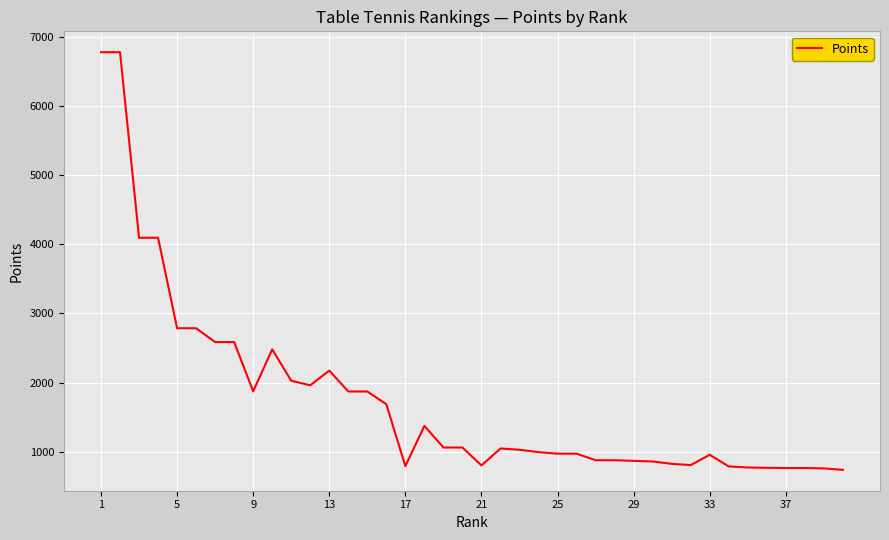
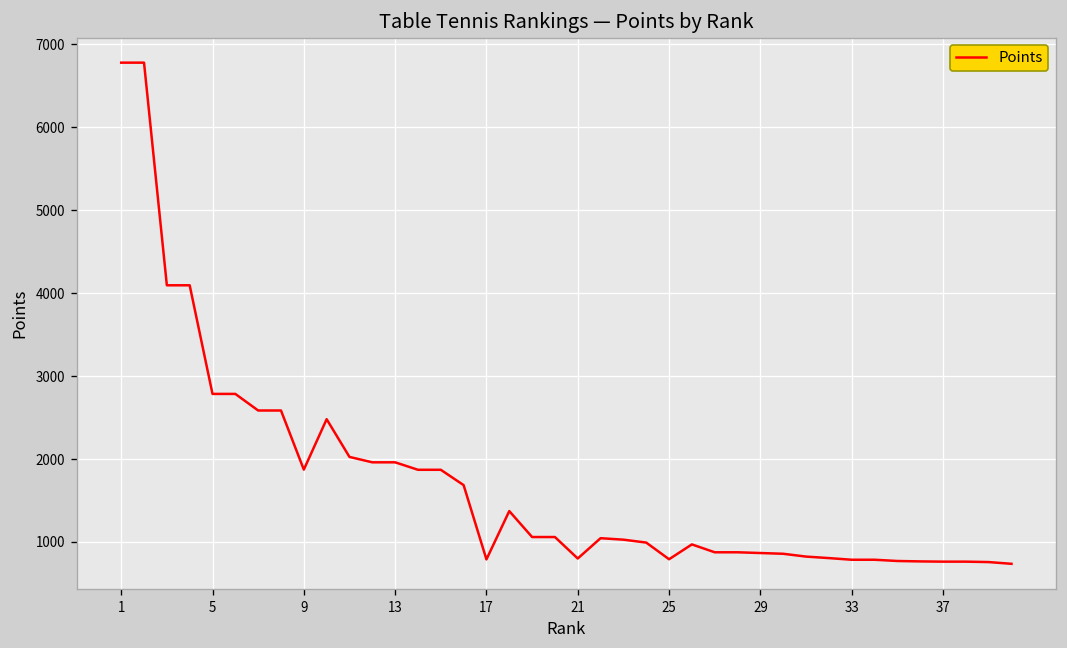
13: 2200 -> 2000
25: 1000 -> 800
33: 1000 -> 800
